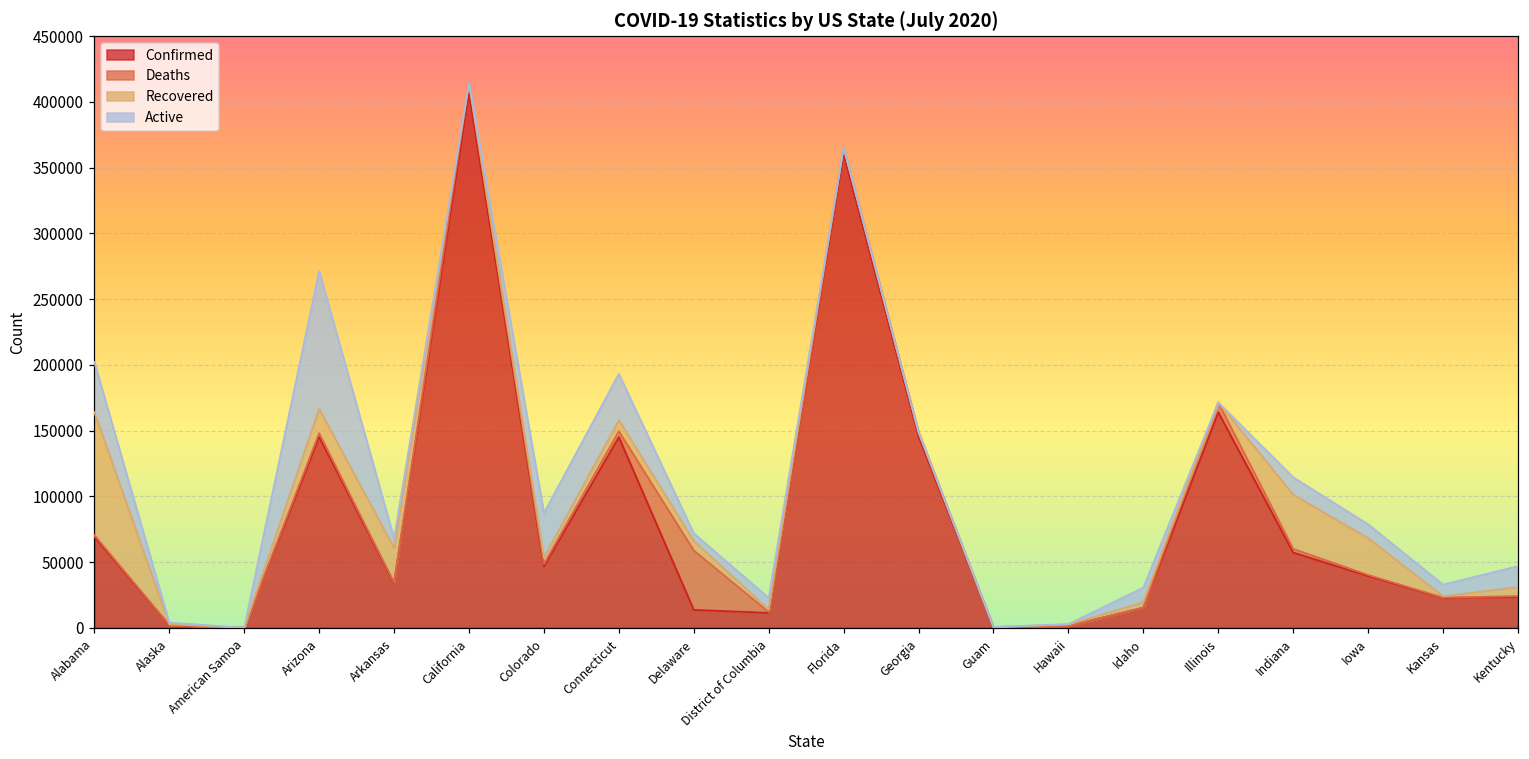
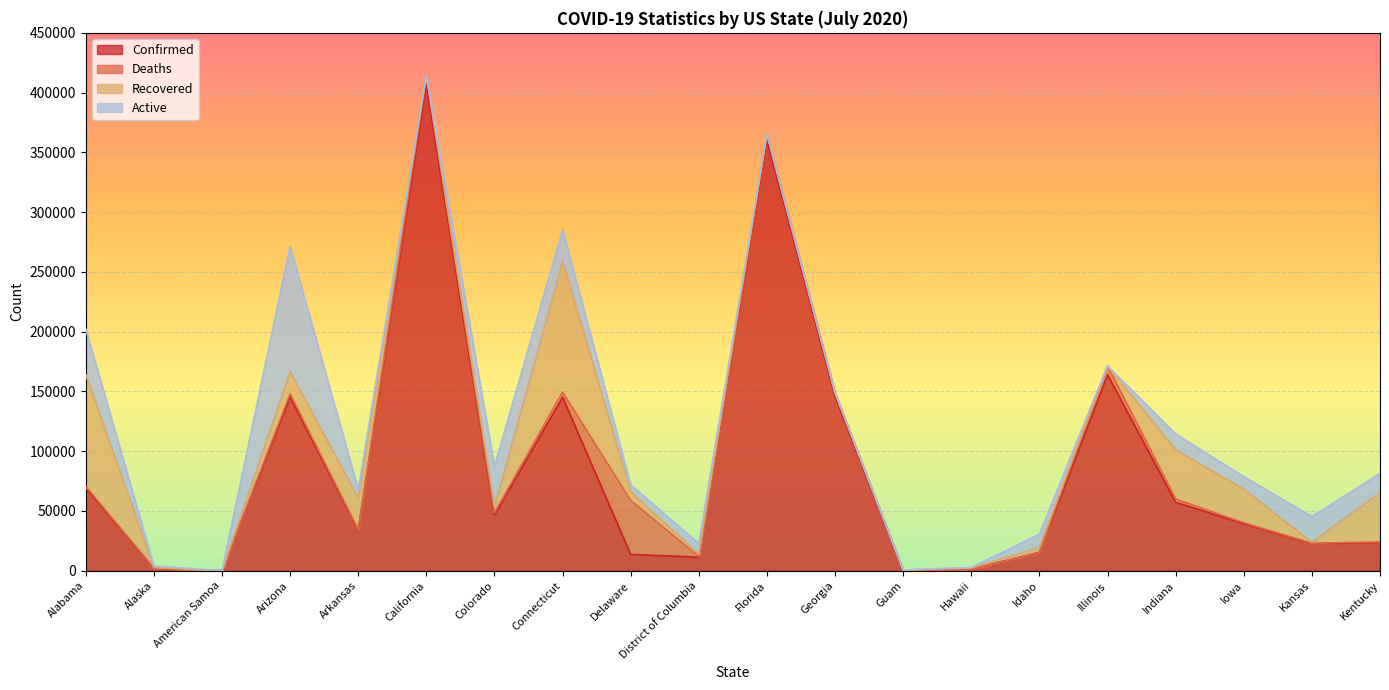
Recovered, Connecticut: 8000 -> 109000
Active, Connecticut: 35000 -> 26000
Active, Kansas: 9000 -> 21000
Recovered, Kentucky: 7000 -> 41000
